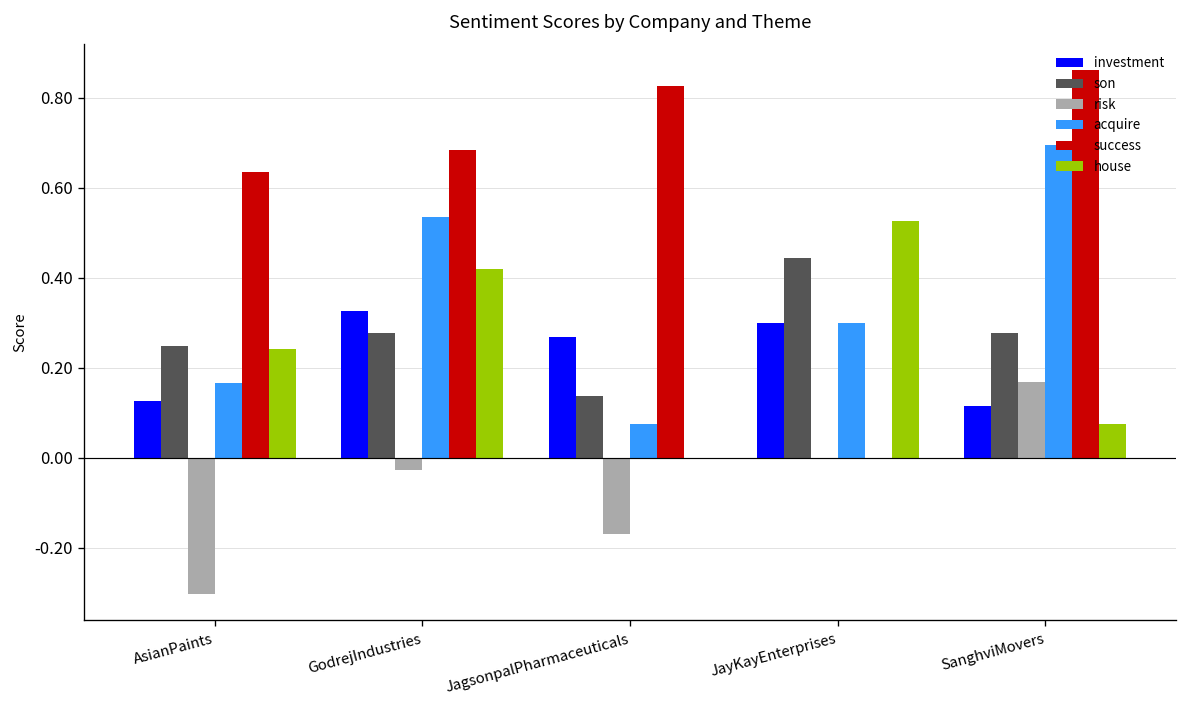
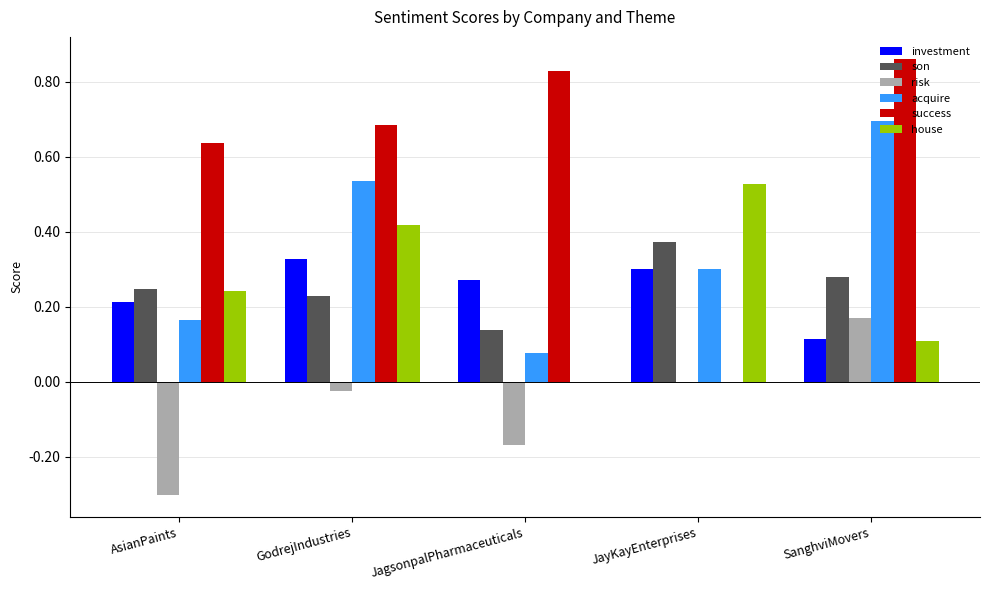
investment, AsianPaints: 0.13 -> 0.21
son, GodrejIndustries: 0.28 -> 0.23
son, JayKayEnterprises: 0.44 -> 0.37
house, SanghviMovers: 0.07 -> 0.11
